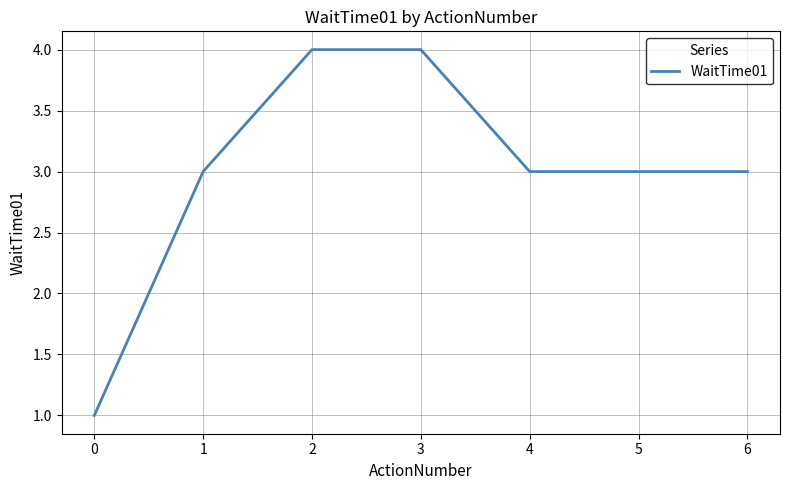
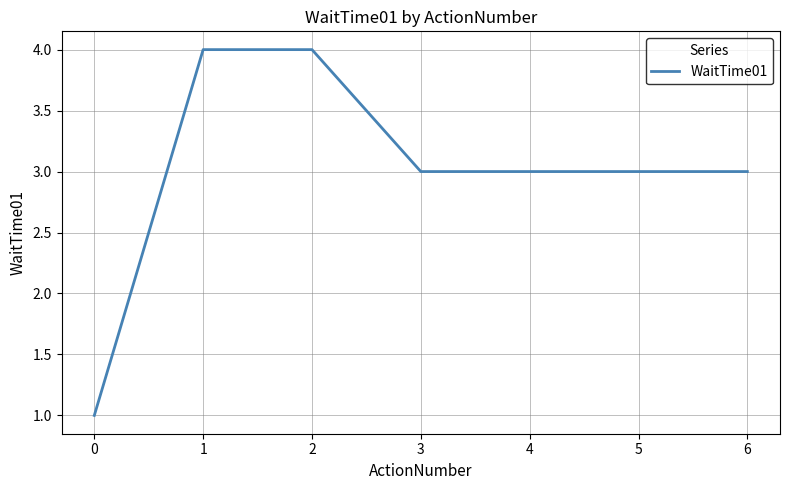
1: 3 -> 4
3: 4 -> 3
